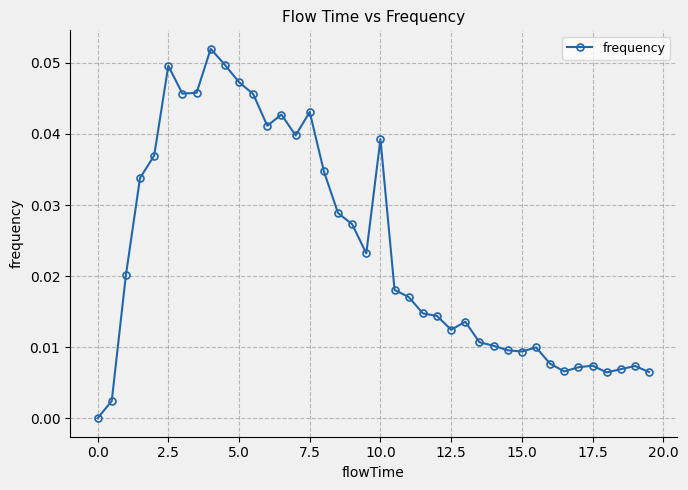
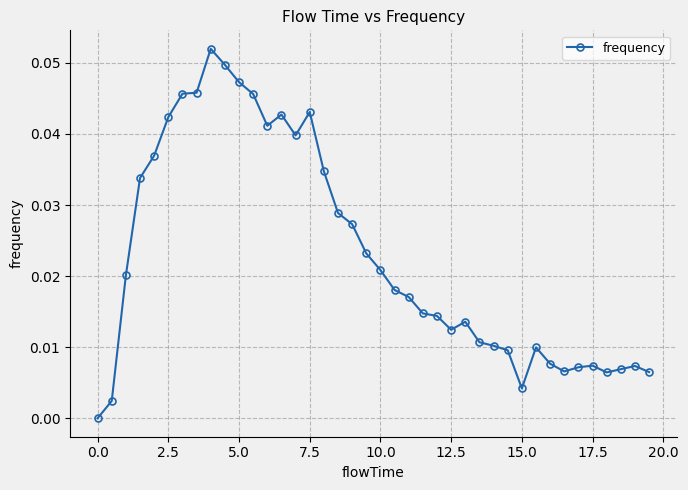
2.5: 0.050 -> 0.042
10.0: 0.039 -> 0.021
15.0: 0.009 -> 0.004
